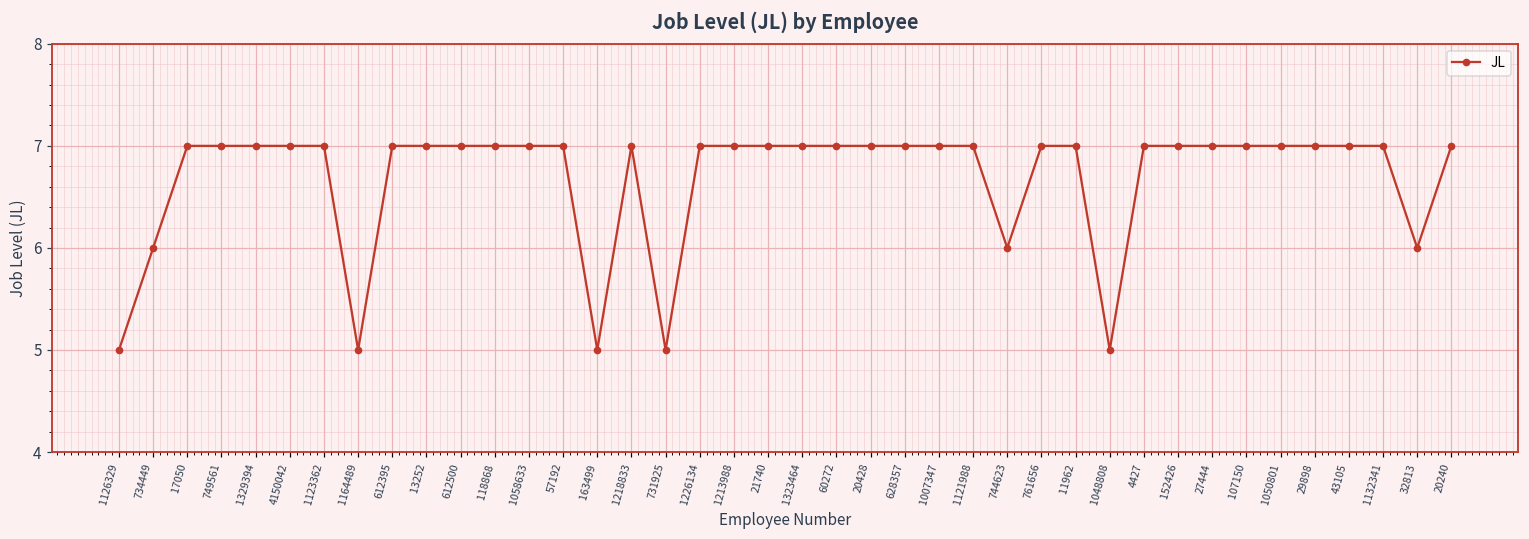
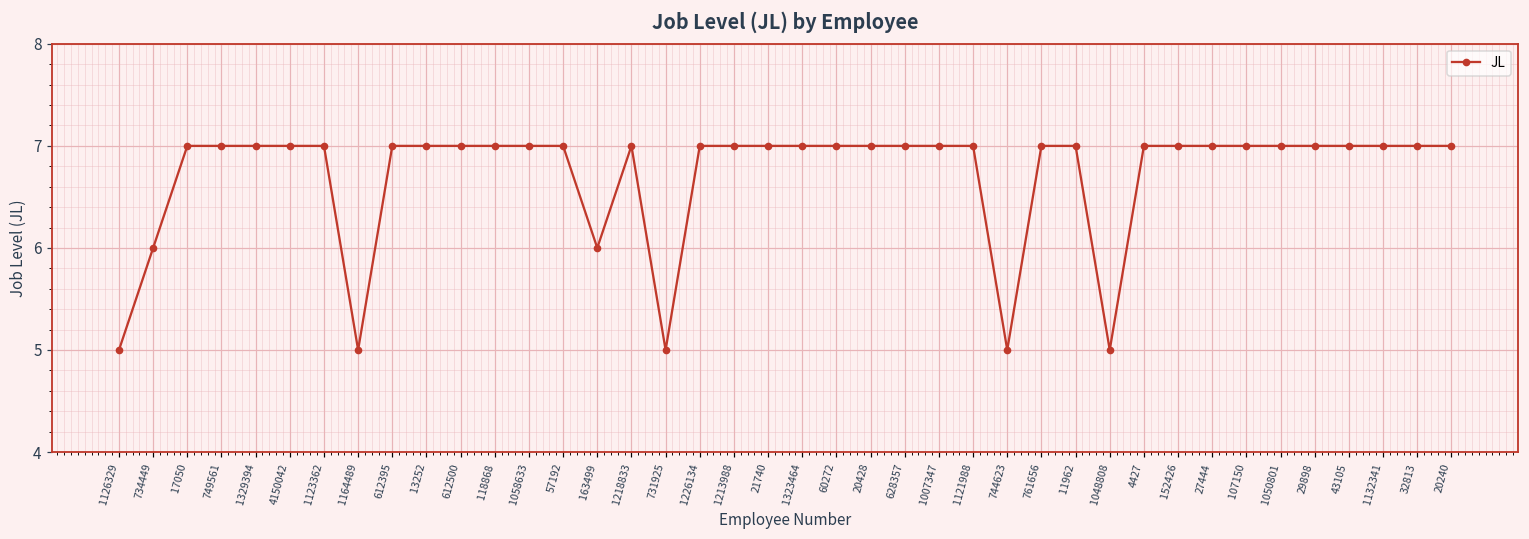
163499: 5 -> 6
744623: 6 -> 5
32813: 6 -> 7
